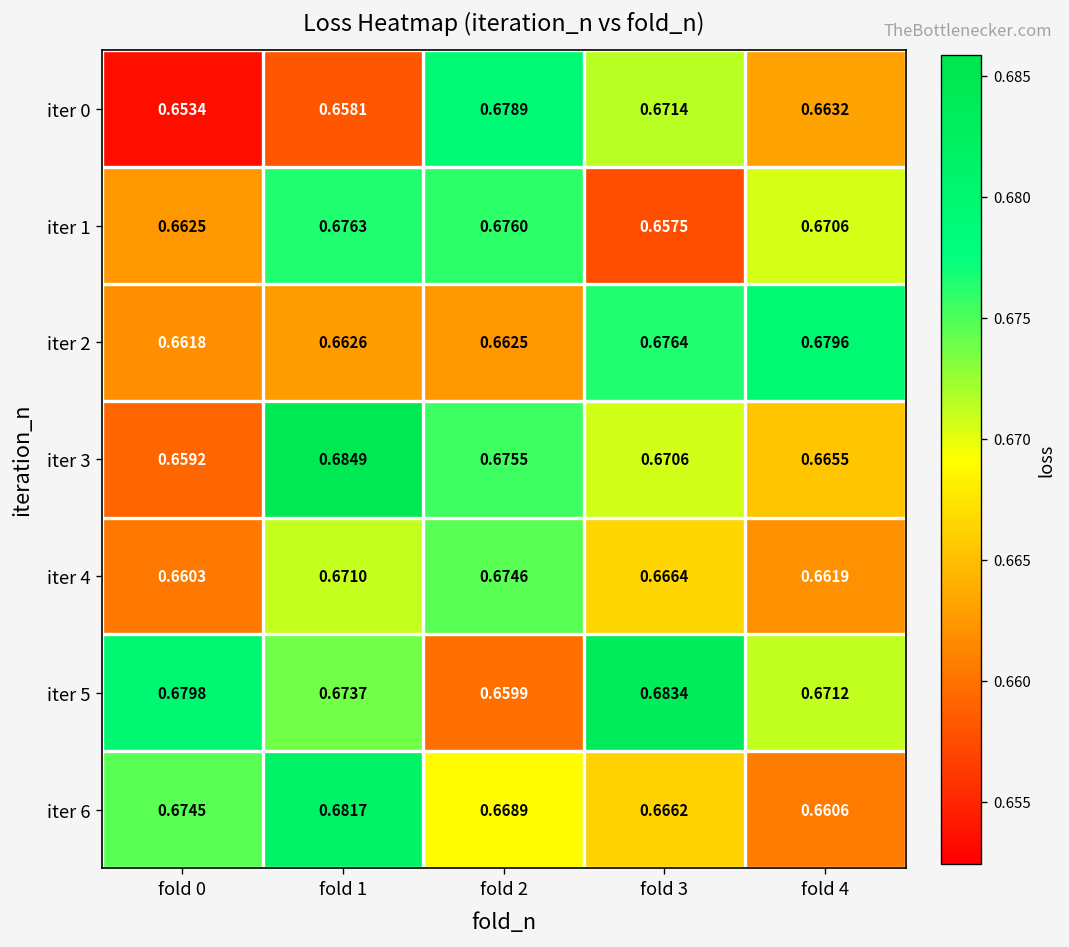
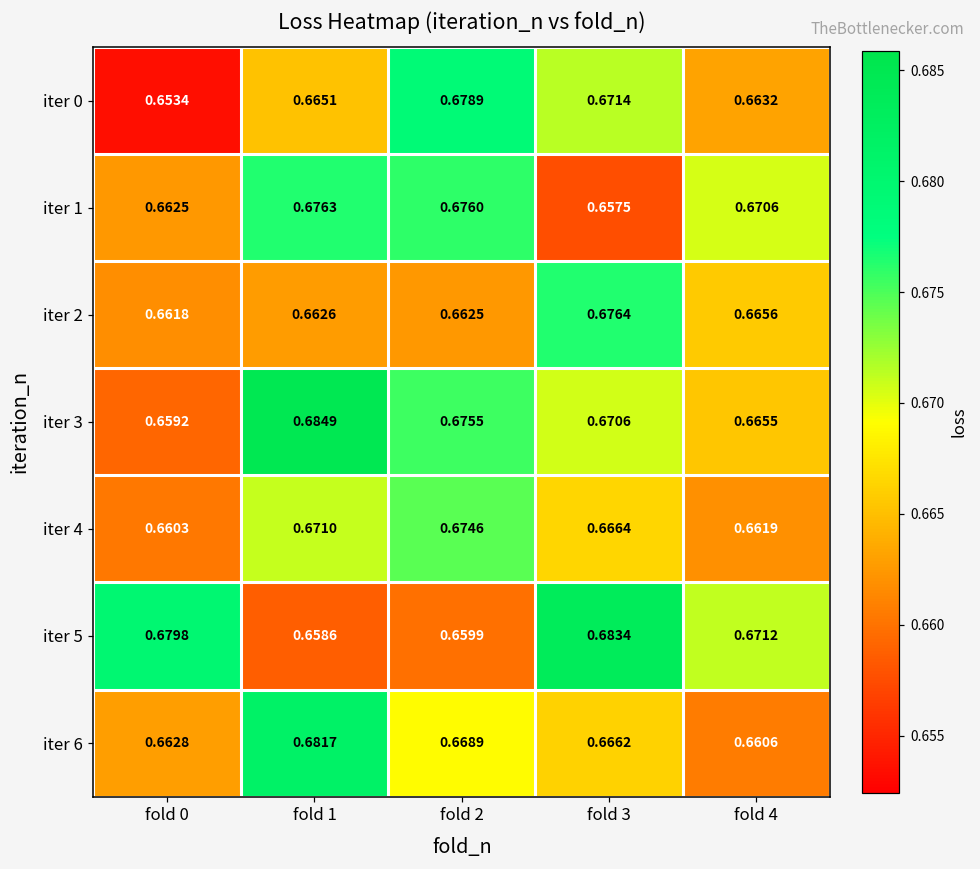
iter 0, fold 1: 0.6581 -> 0.6651
iter 2, fold 4: 0.6796 -> 0.6656
iter 5, fold 1: 0.6737 -> 0.6586
iter 6, fold 0: 0.6745 -> 0.6628
